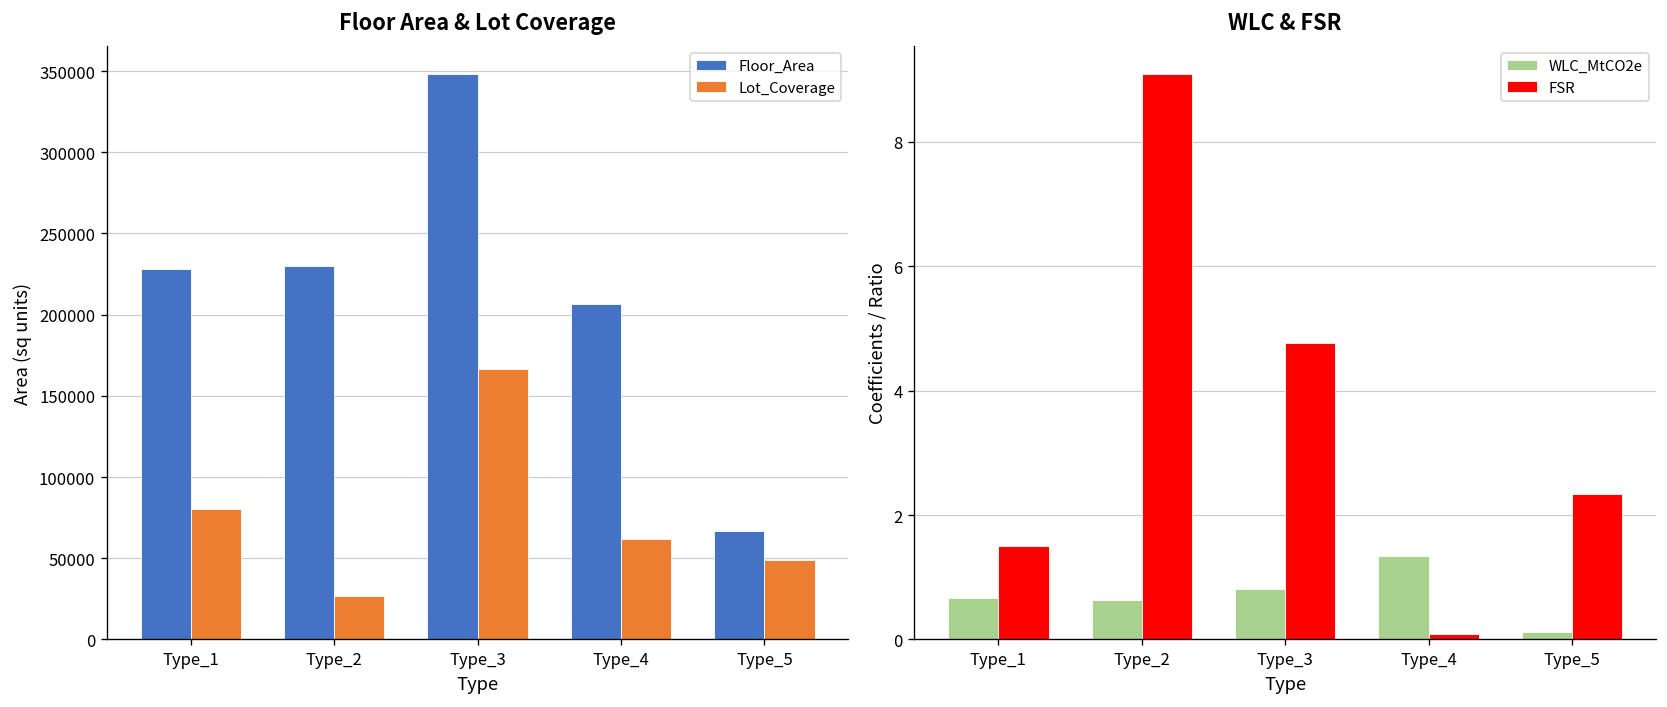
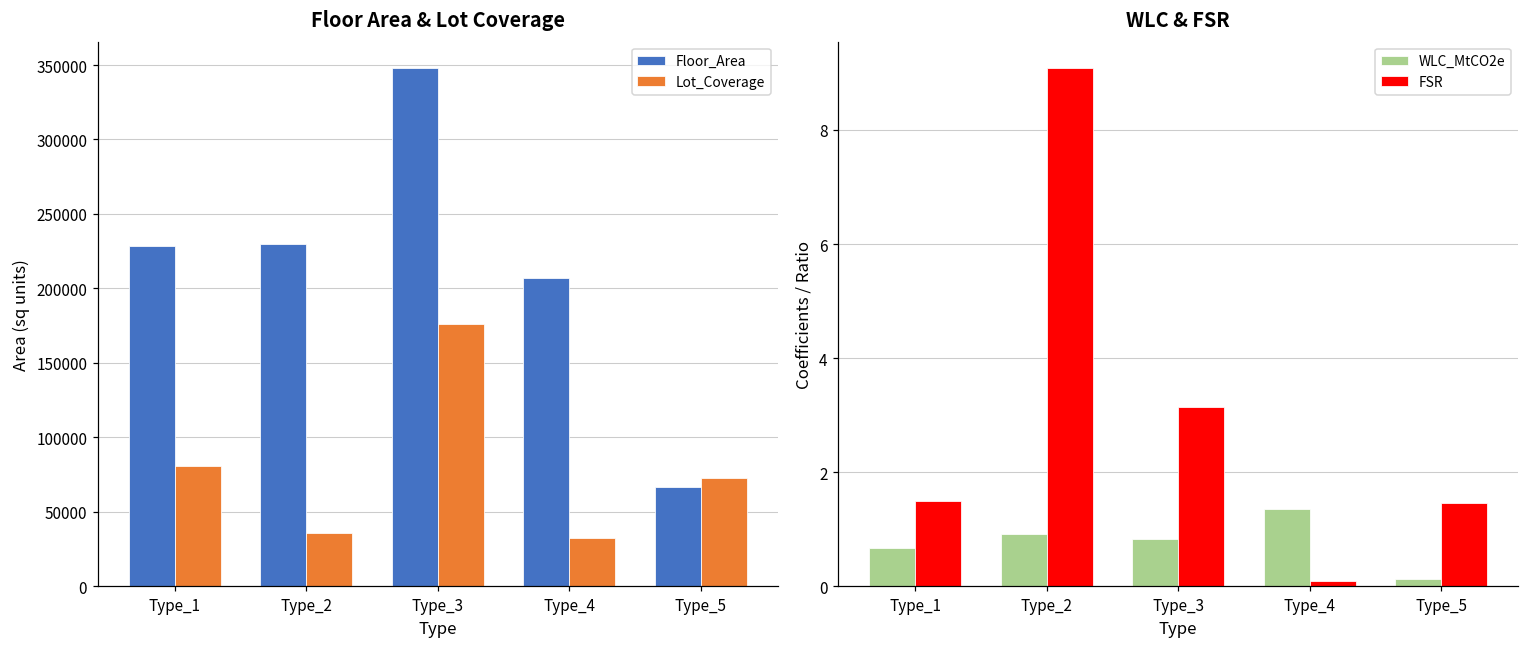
Floor Area & Lot Coverage, Lot_Coverage, Type_2: 27000 -> 36000
Floor Area & Lot Coverage, Lot_Coverage, Type_3: 167000 -> 176000
Floor Area & Lot Coverage, Lot_Coverage, Type_4: 62000 -> 32000
Floor Area & Lot Coverage, Lot_Coverage, Type_5: 49000 -> 73000
WLC & FSR, WLC_MtCO2e, Type_2: 0.6 -> 0.9
WLC & FSR, FSR, Type_3: 4.8 -> 3.1
WLC & FSR, FSR, Type_5: 2.3 -> 1.5
